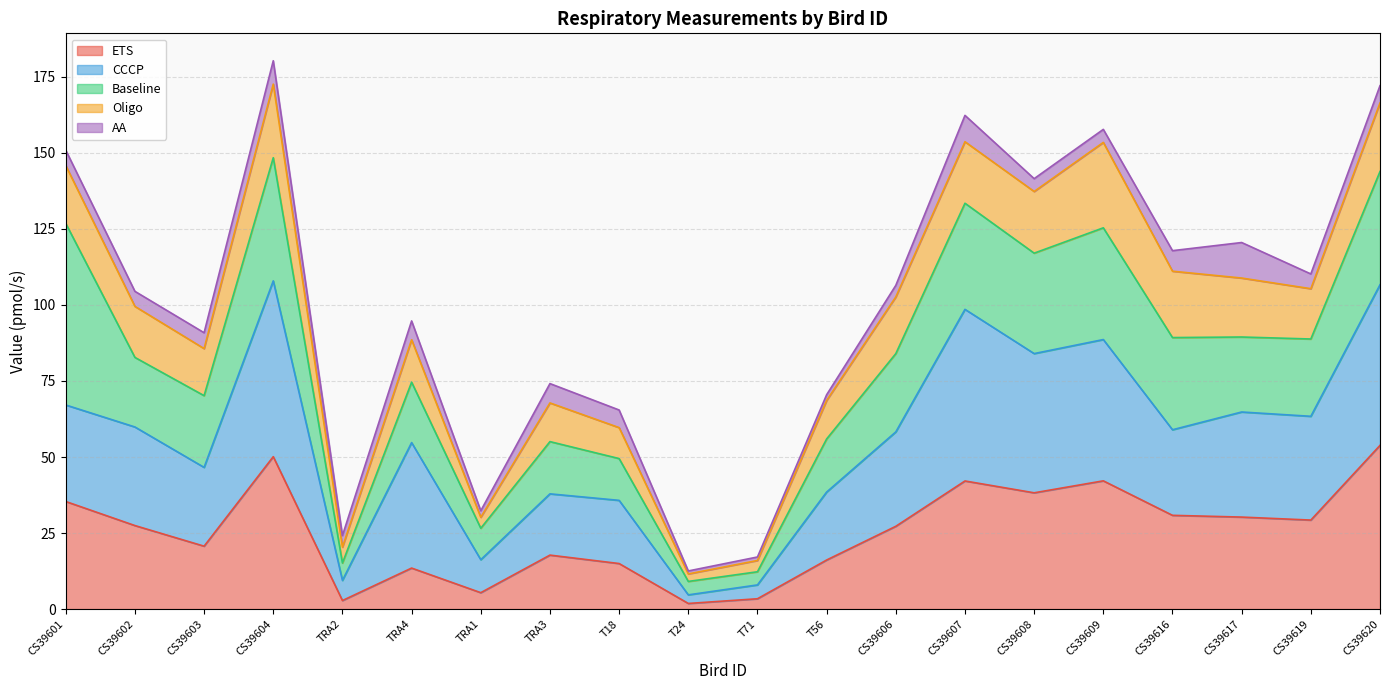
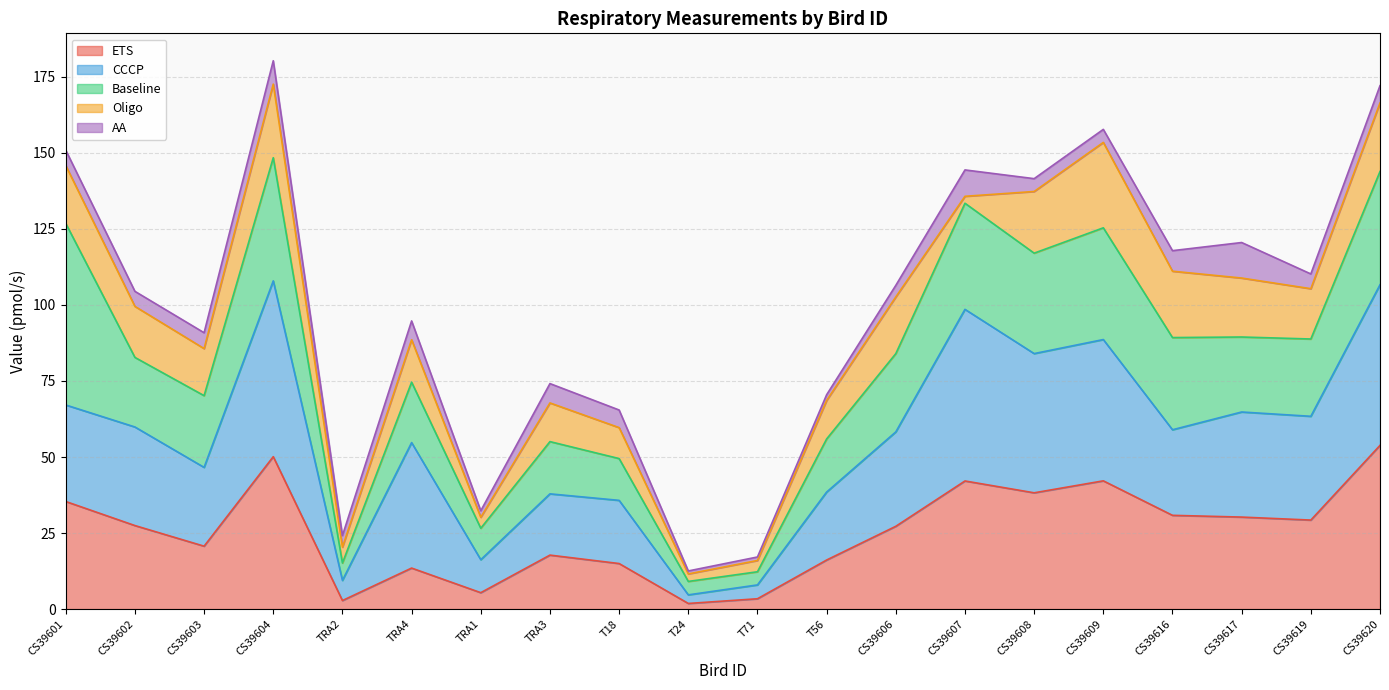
Oligo, CS39607: 20 -> 2
